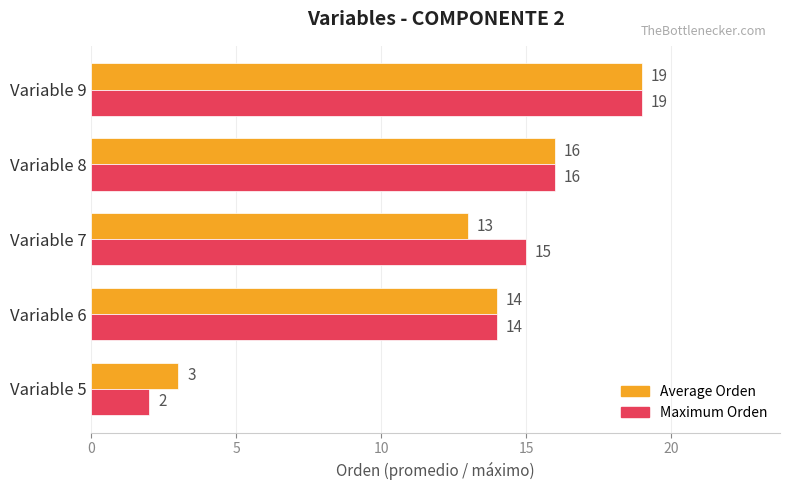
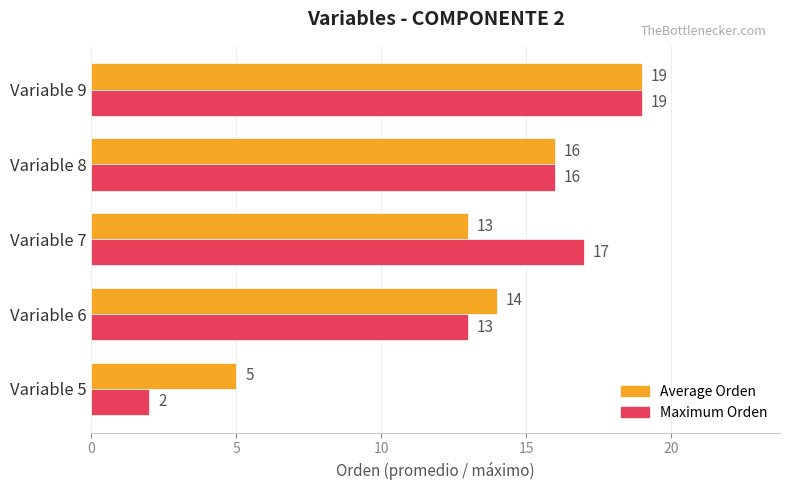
Maximum Orden, Variable 7: 15 -> 17
Maximum Orden, Variable 6: 14 -> 13
Average Orden, Variable 5: 3 -> 5
